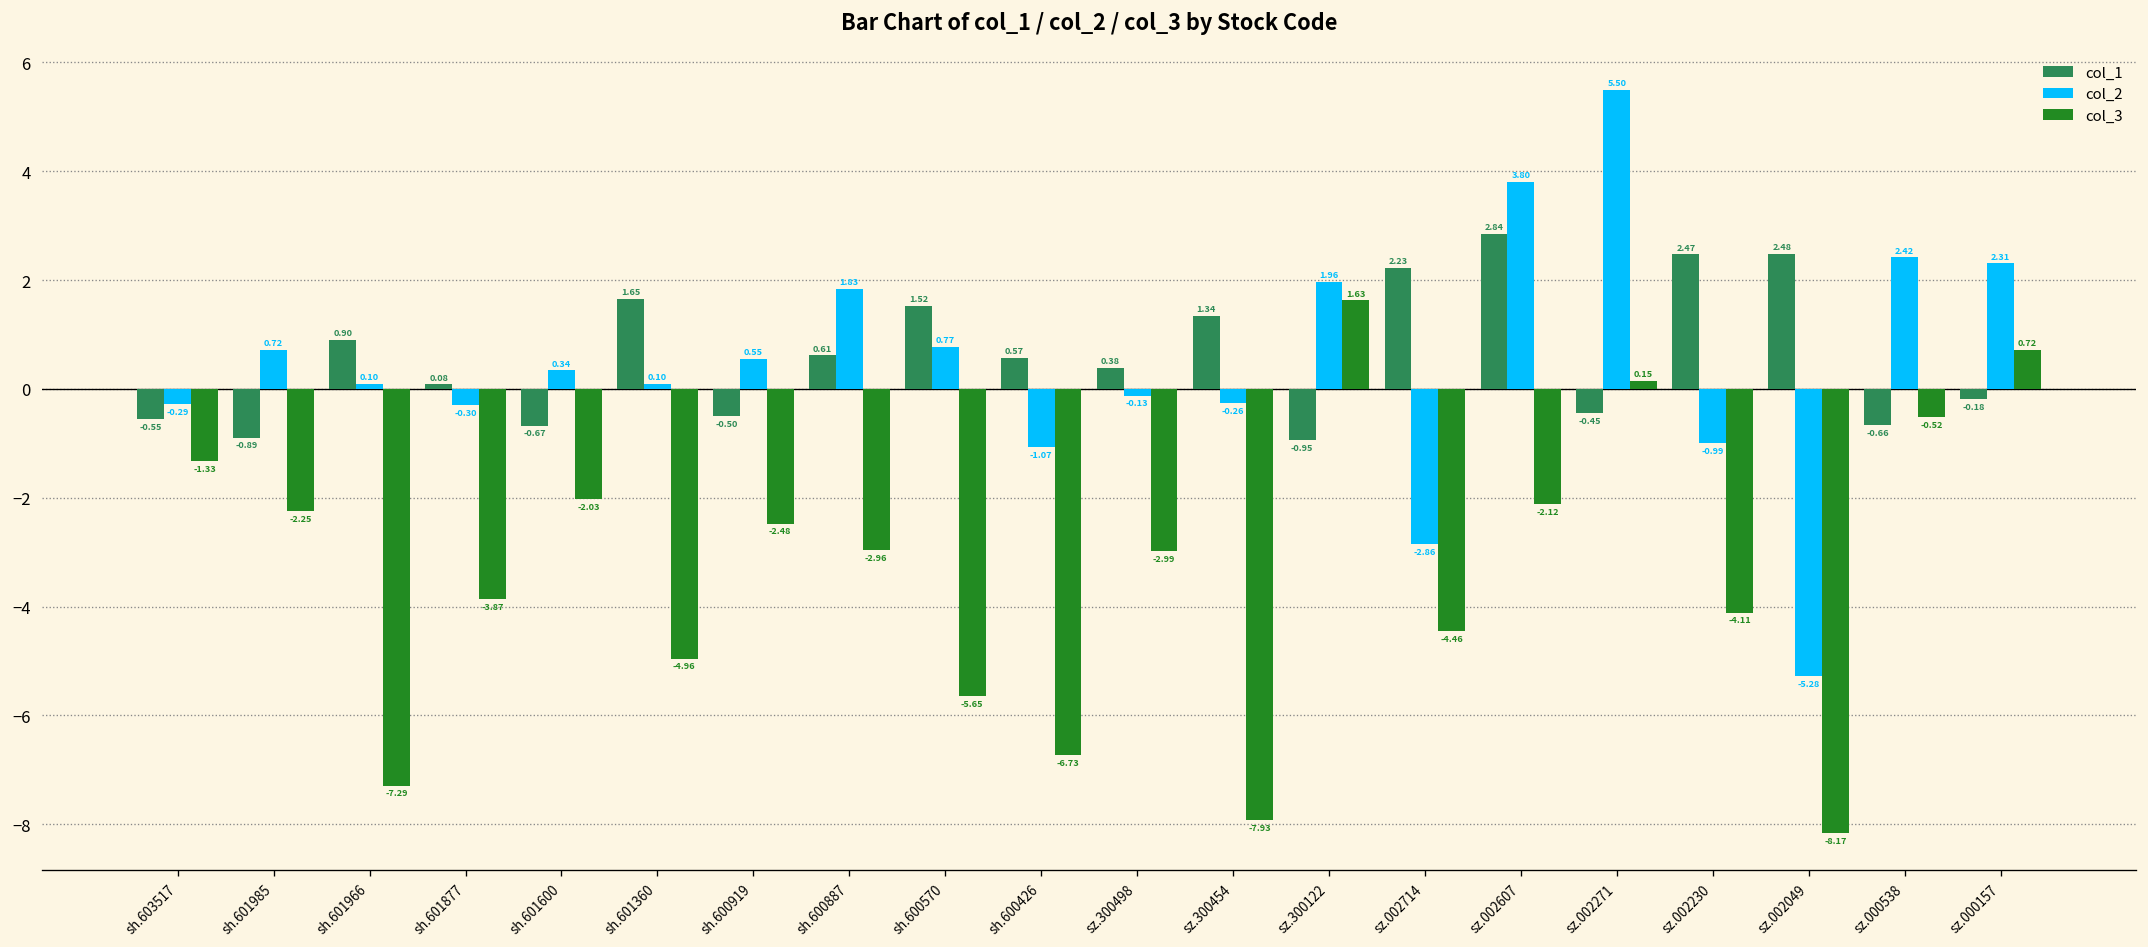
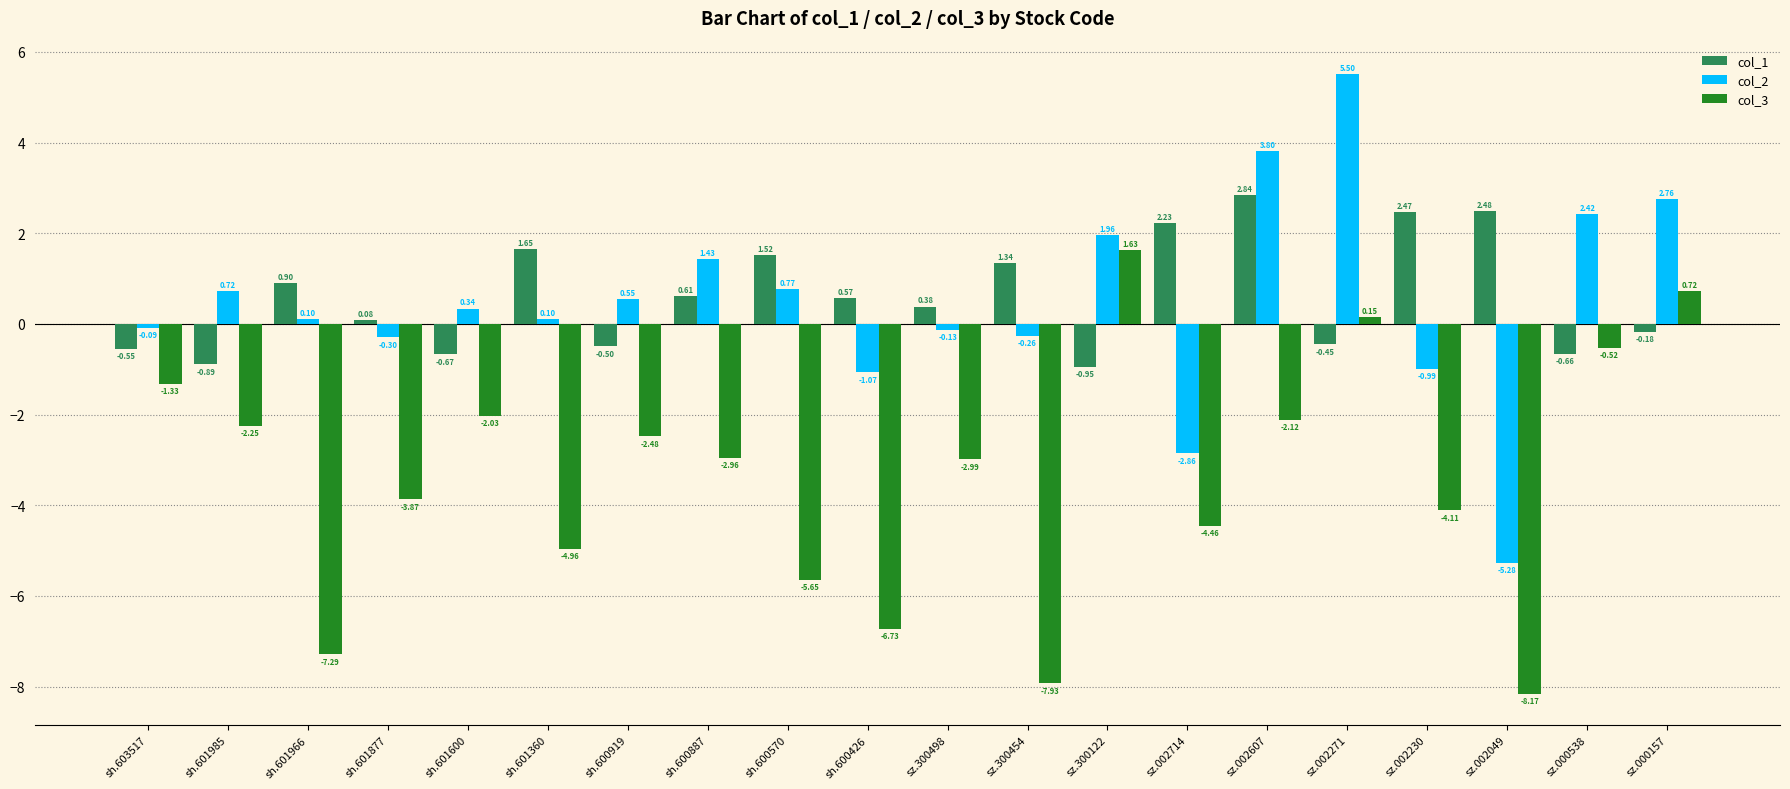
col_2, sh.603517: -0.29 -> -0.09
col_2, sh.600887: 1.83 -> 1.43
col_2, sz.000157: 2.31 -> 2.76
